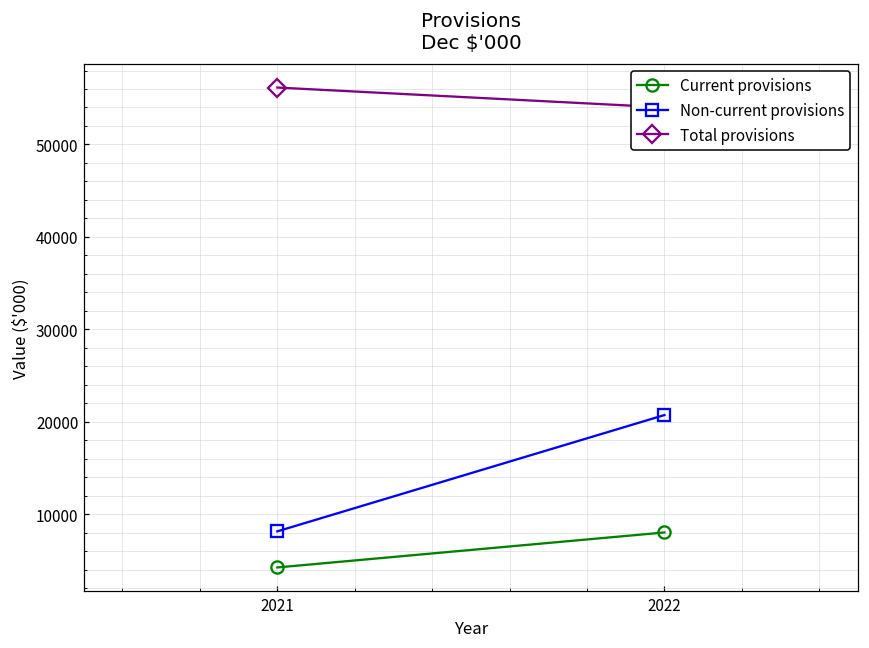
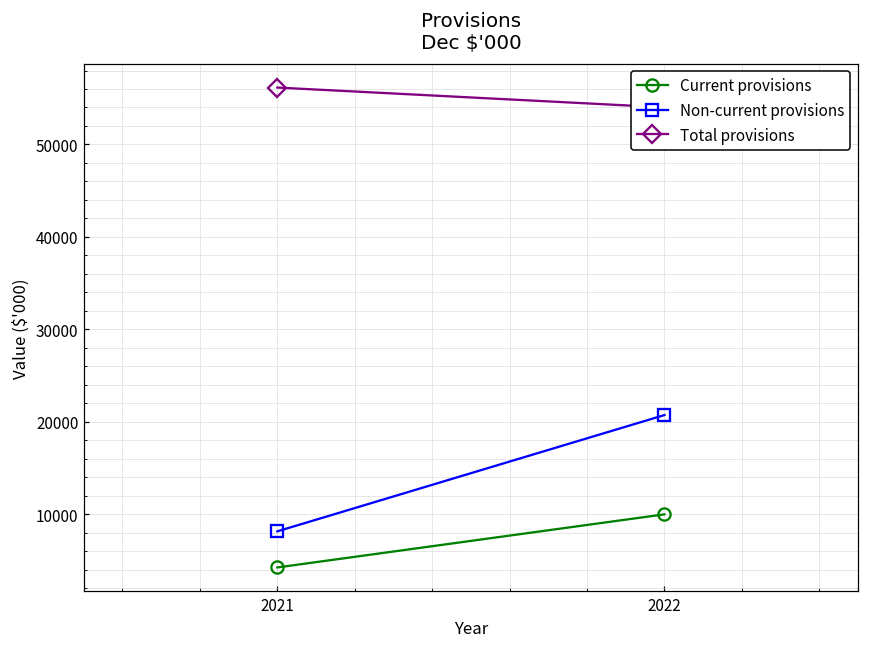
Current provisions, 2022: 8000 -> 10000
